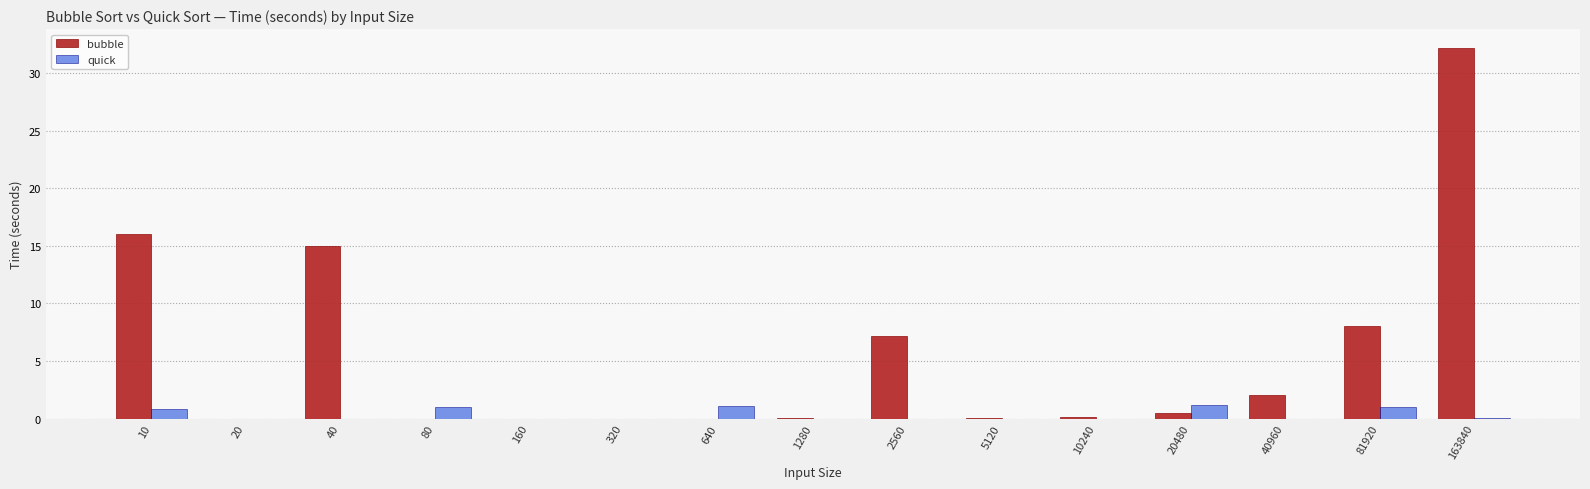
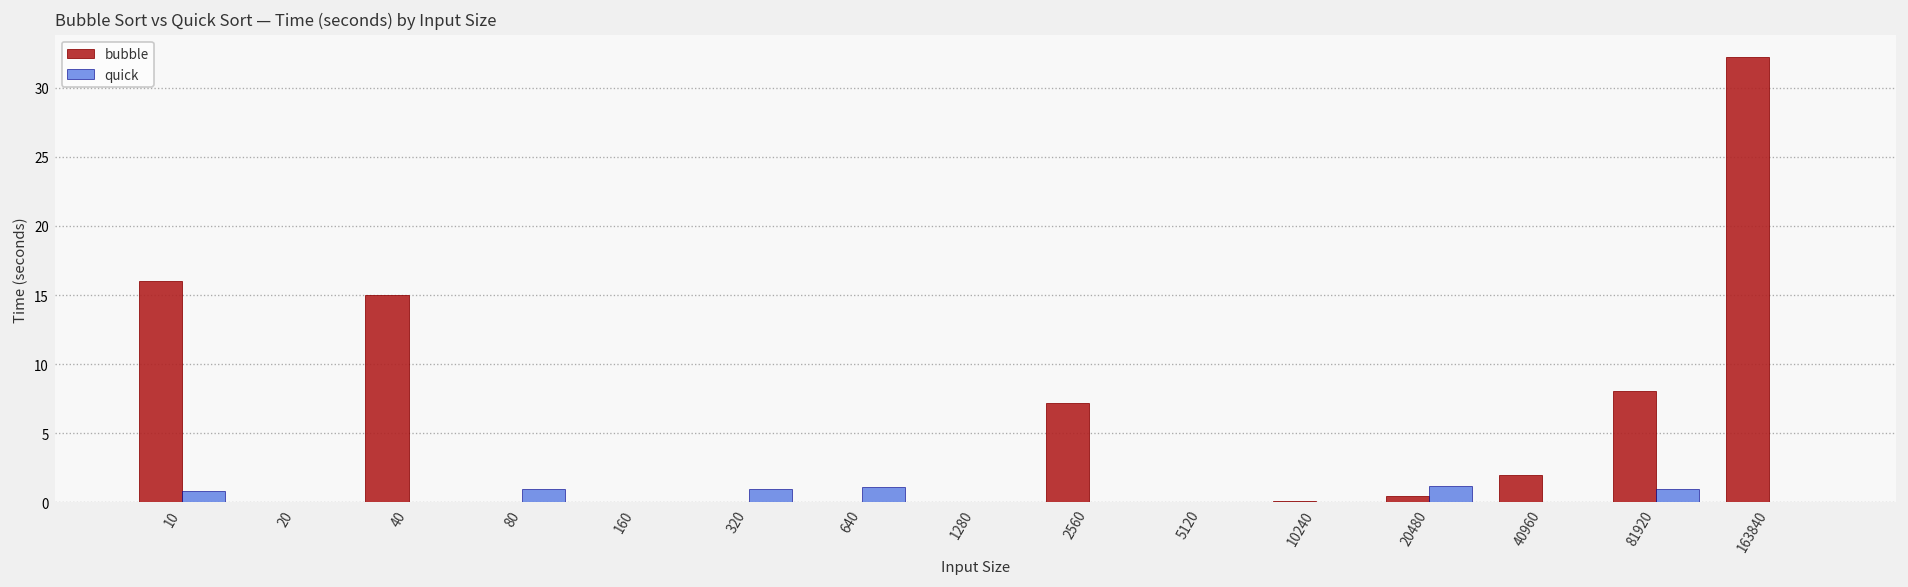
quick, 320: 0 -> 1
